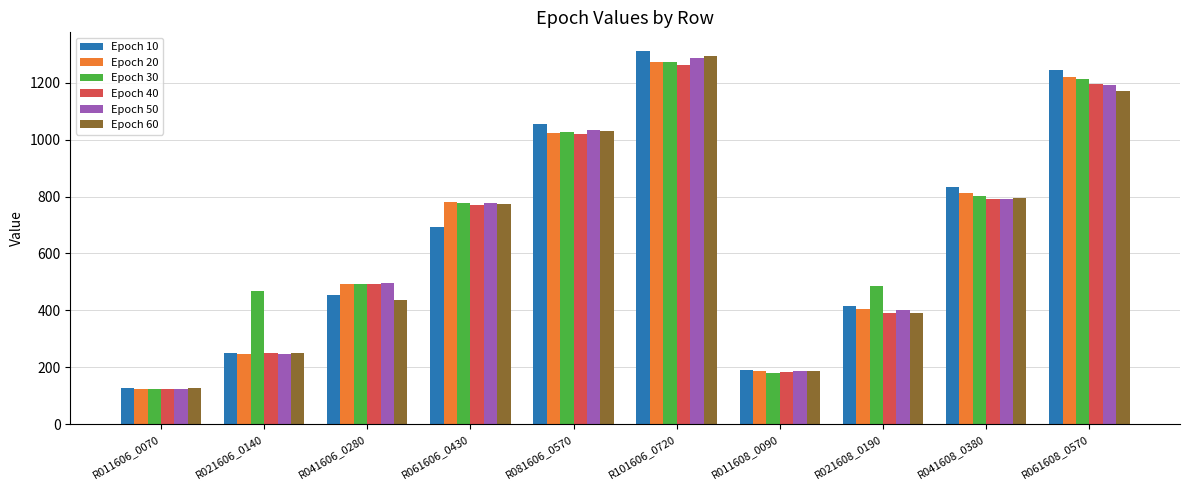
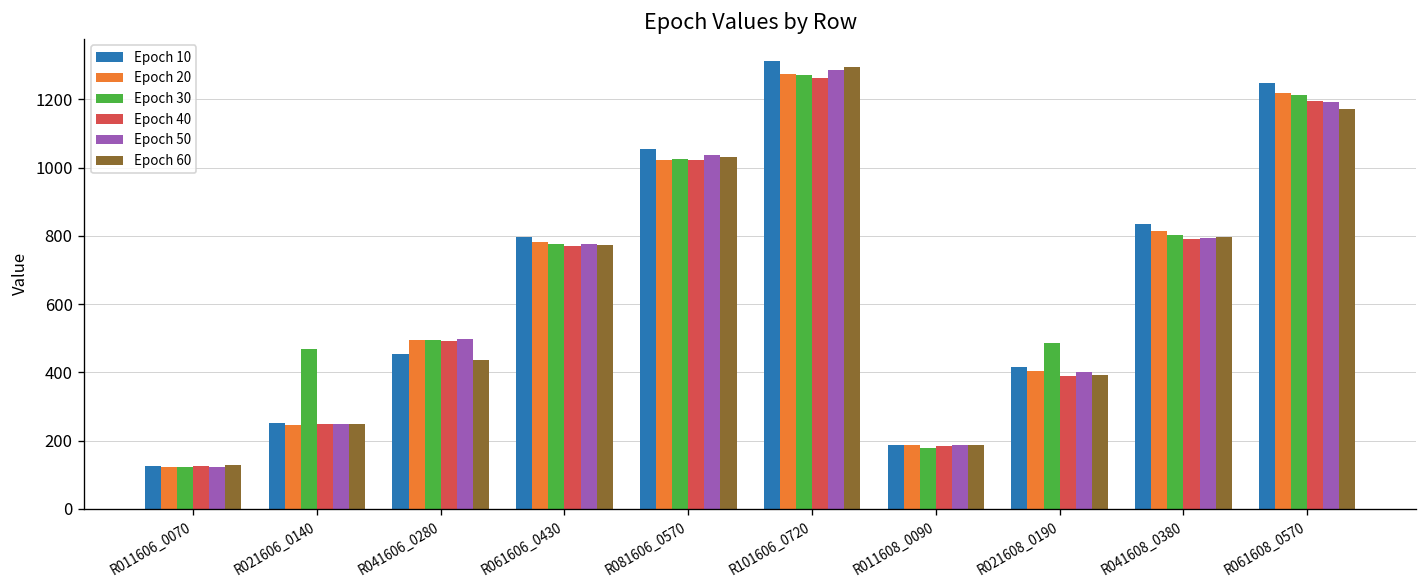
Epoch 10, R061606_0430: 690 -> 800
